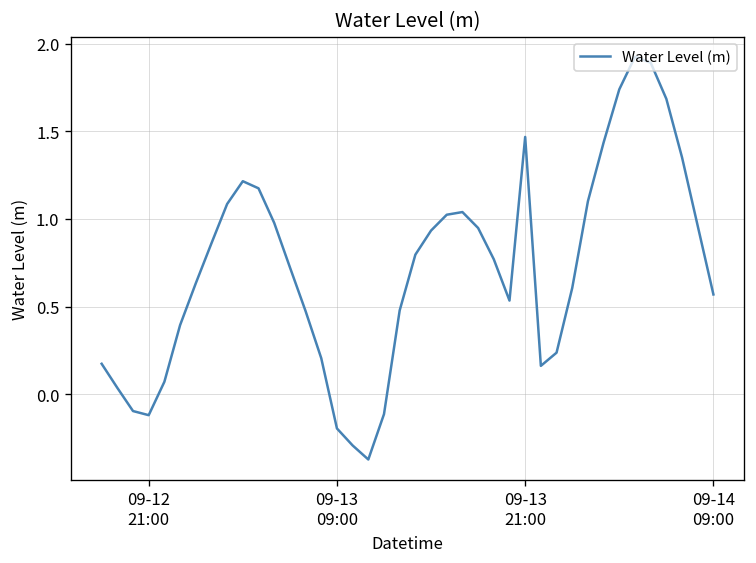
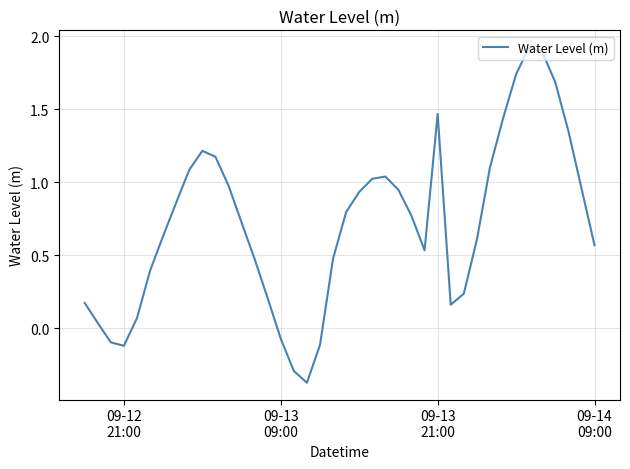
09-13 09:00: -0.20 -> -0.07
